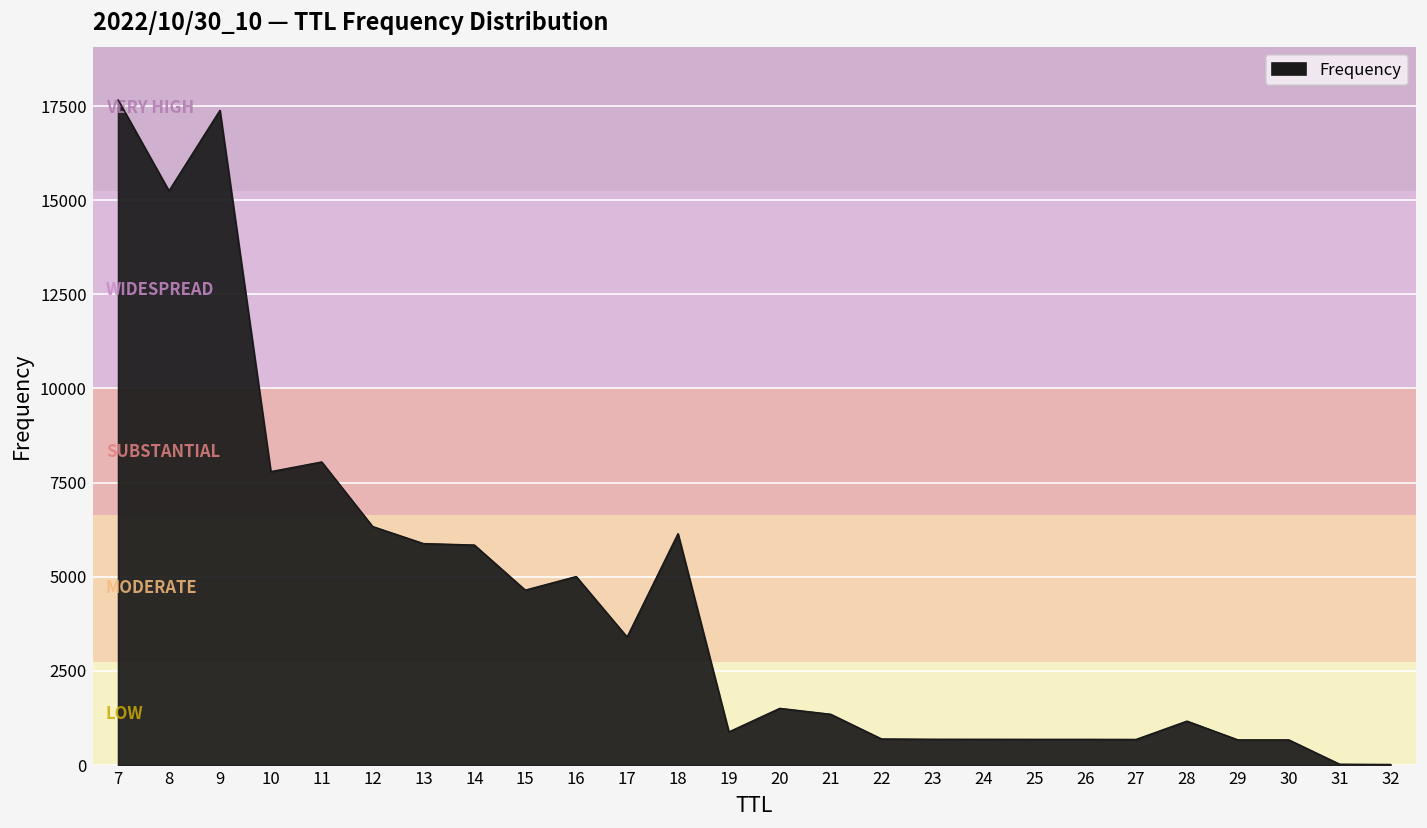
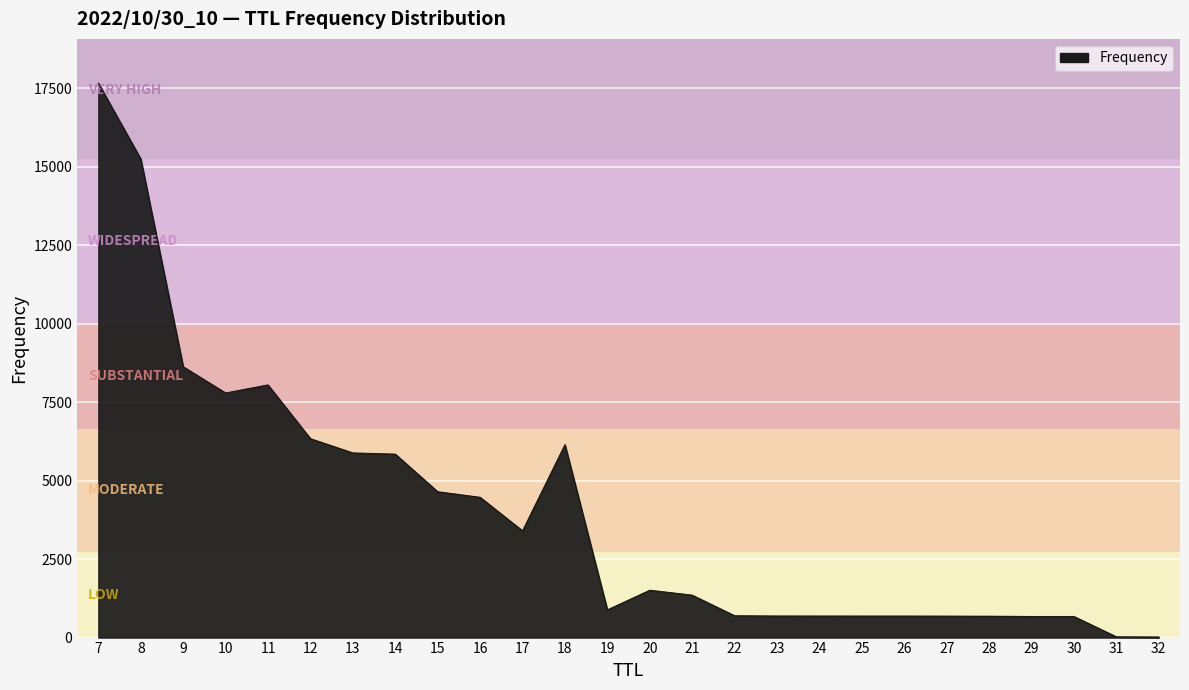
9: 17400 -> 8600
16: 5000 -> 4500
28: 1200 -> 700
